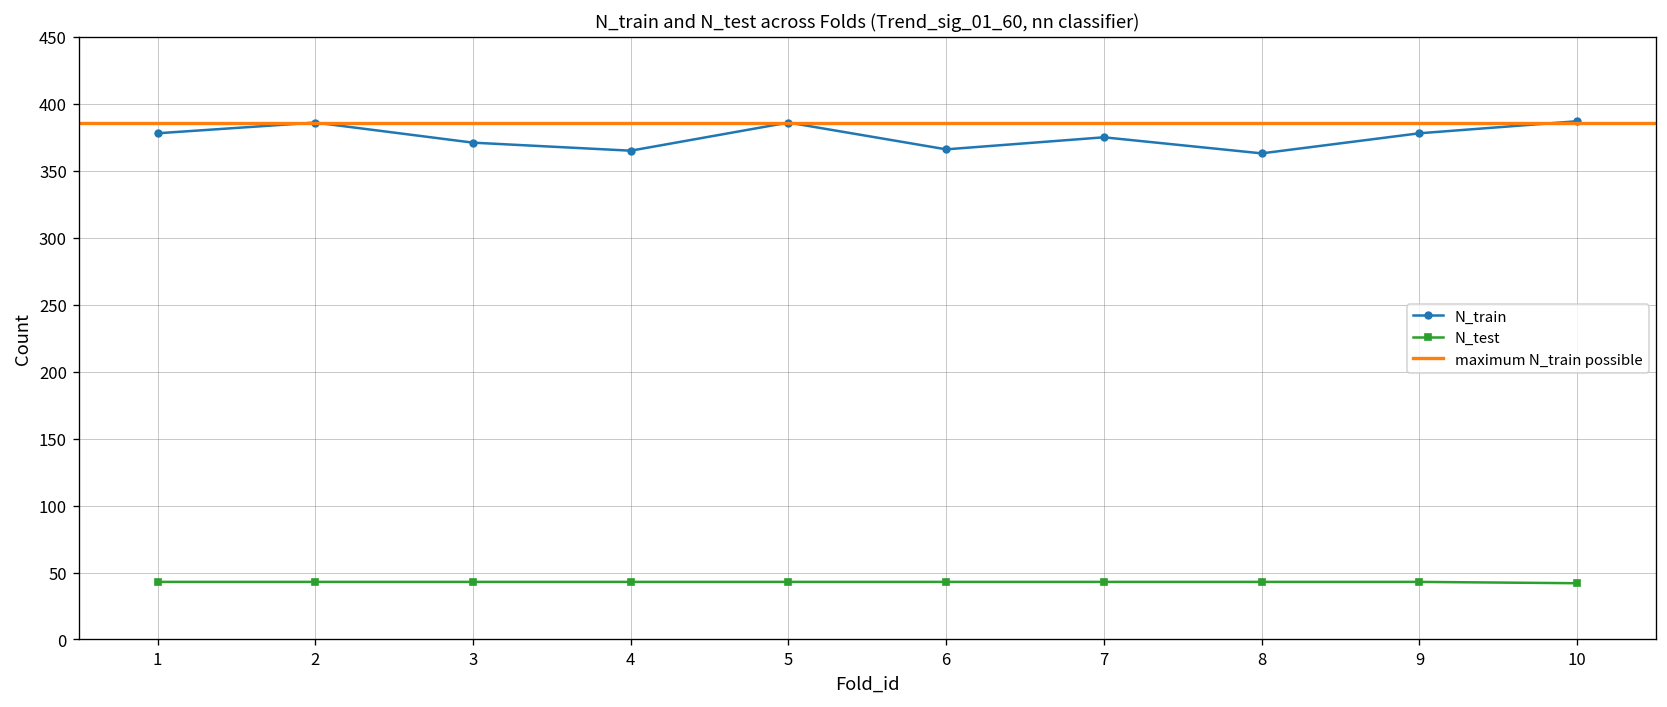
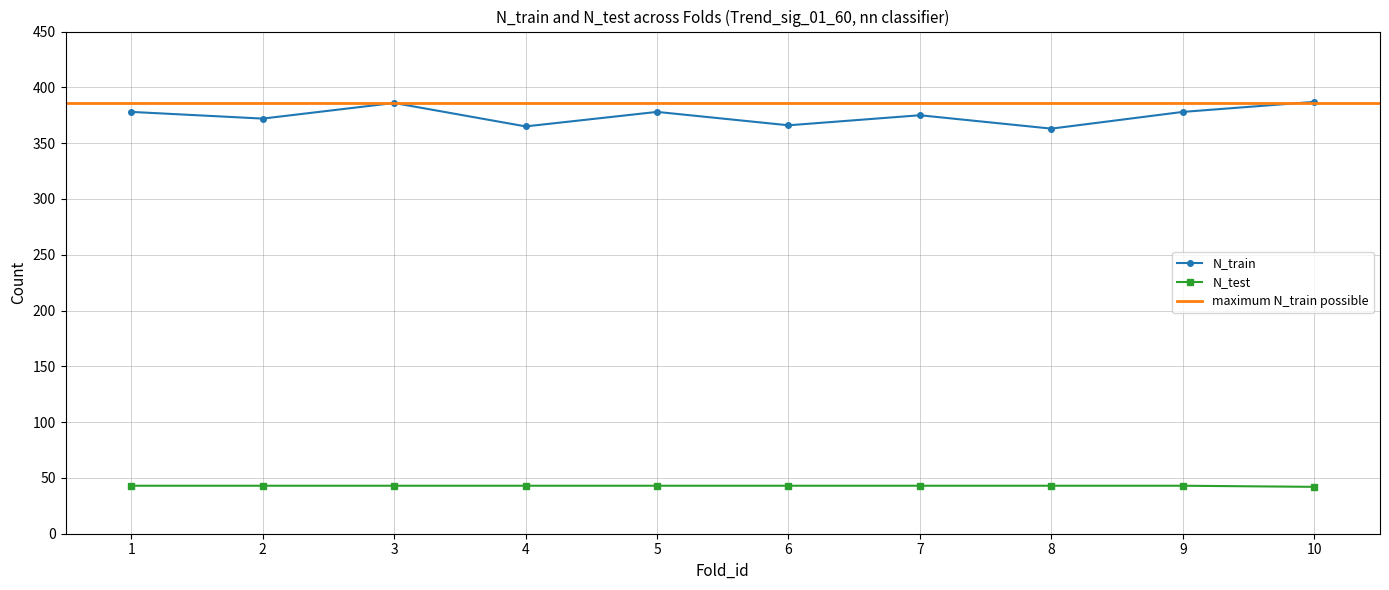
N_train, 2: 386 -> 372
N_train, 3: 371 -> 386
N_train, 5: 386 -> 378
